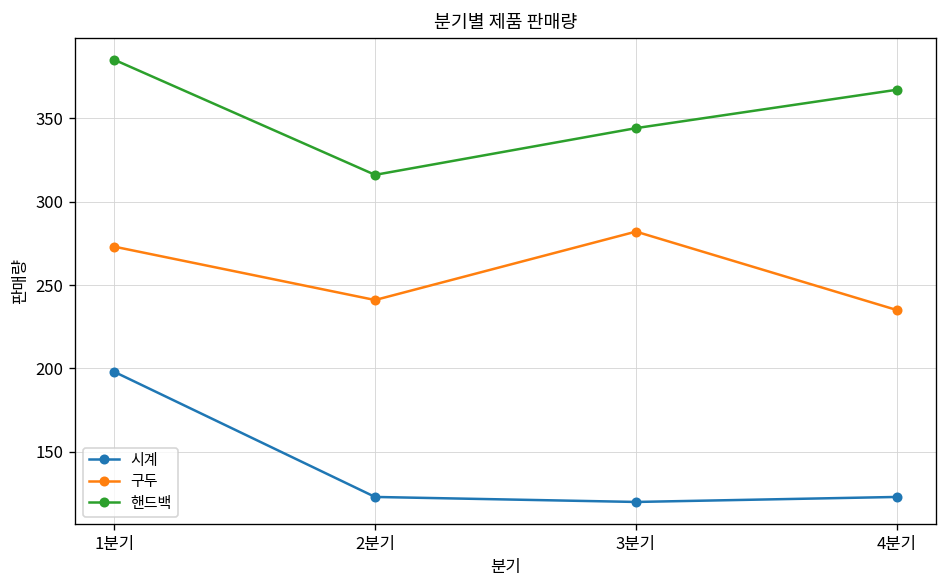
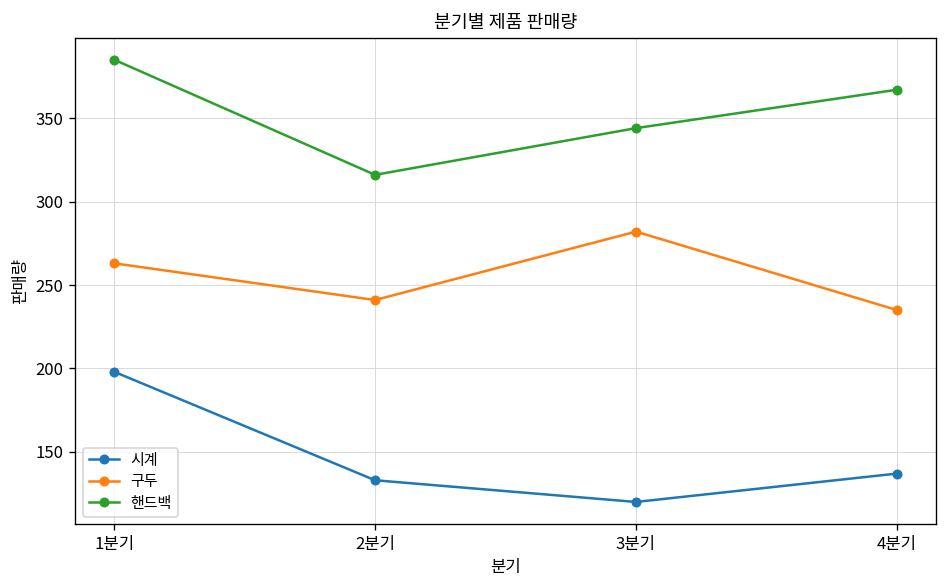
구두, 1분기: 273 -> 263
시계, 2분기: 123 -> 133
시계, 4분기: 123 -> 137
